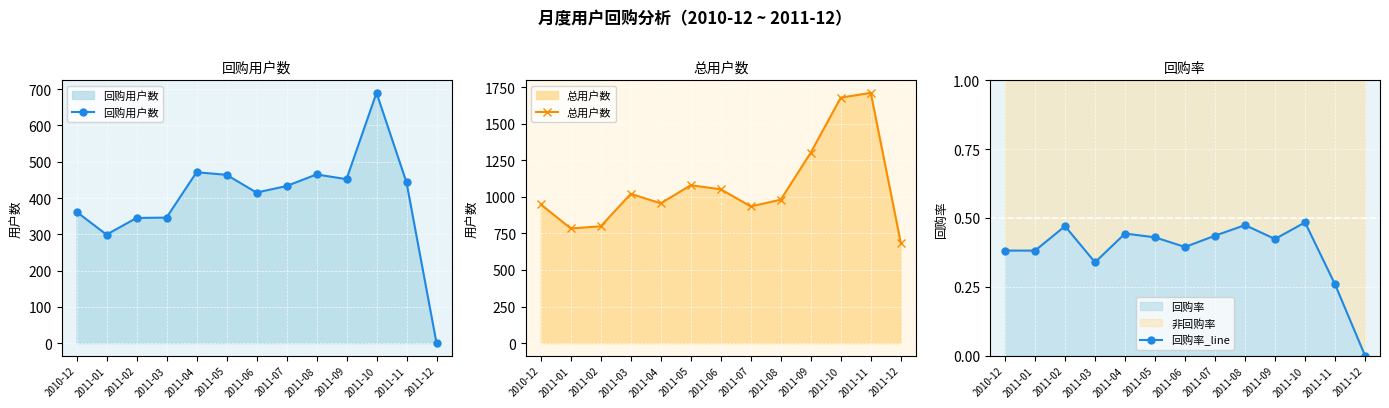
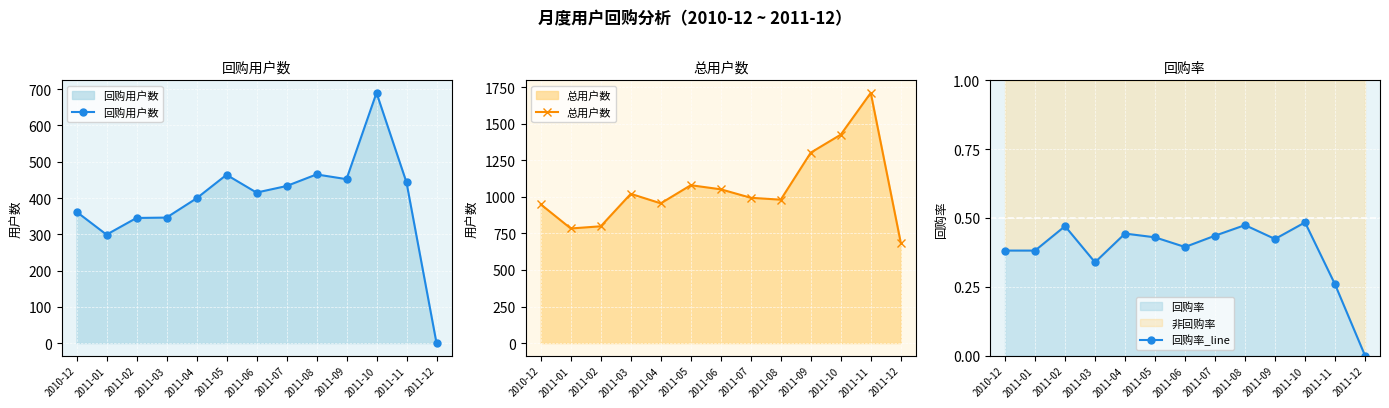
回购用户数, 2011-04: 470 -> 400
总用户数, 2011-07: 940 -> 990
总用户数, 2011-10: 1680 -> 1430
